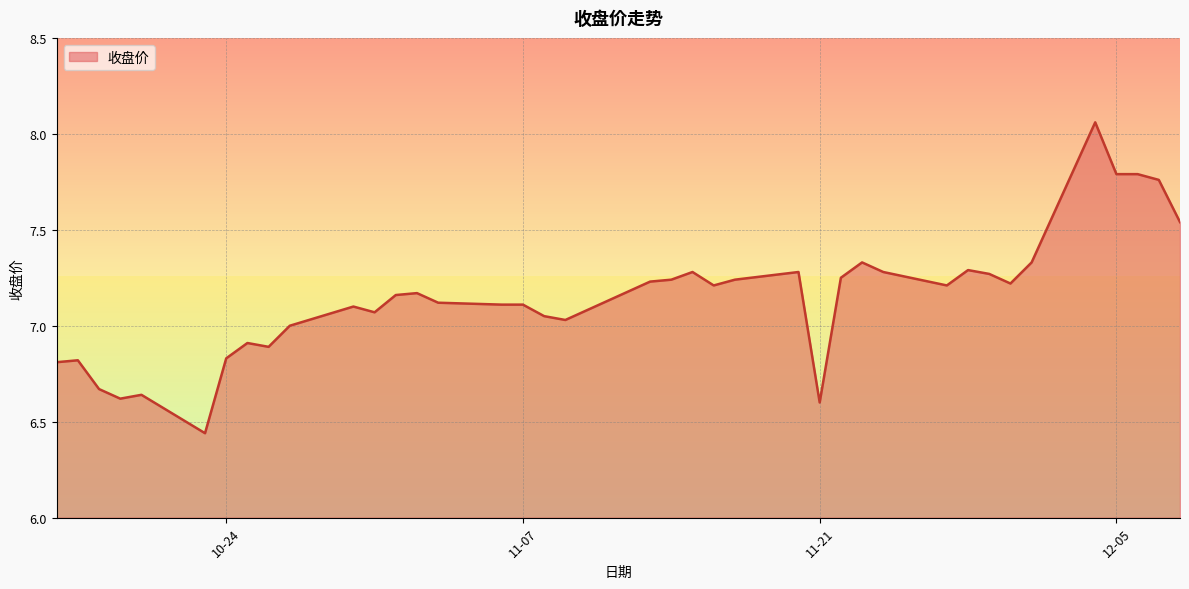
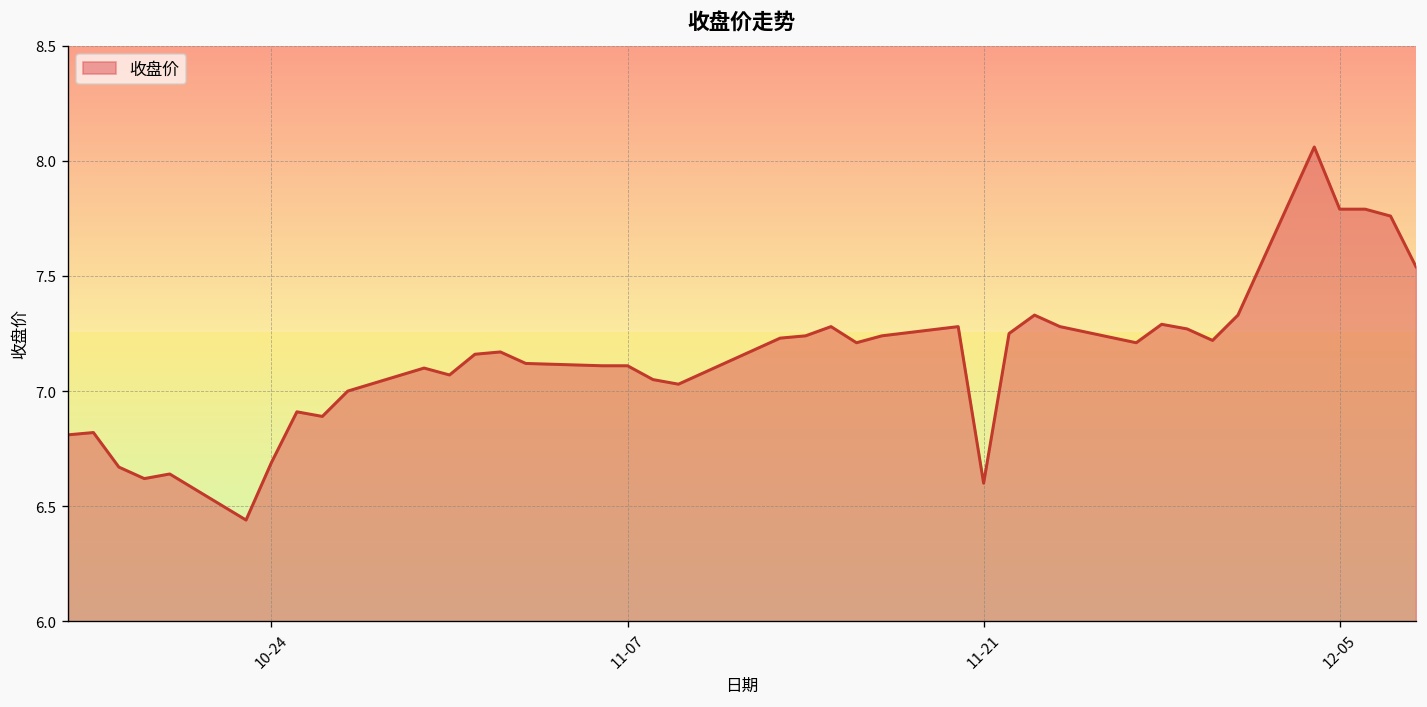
10-24: 6.83 -> 6.69
